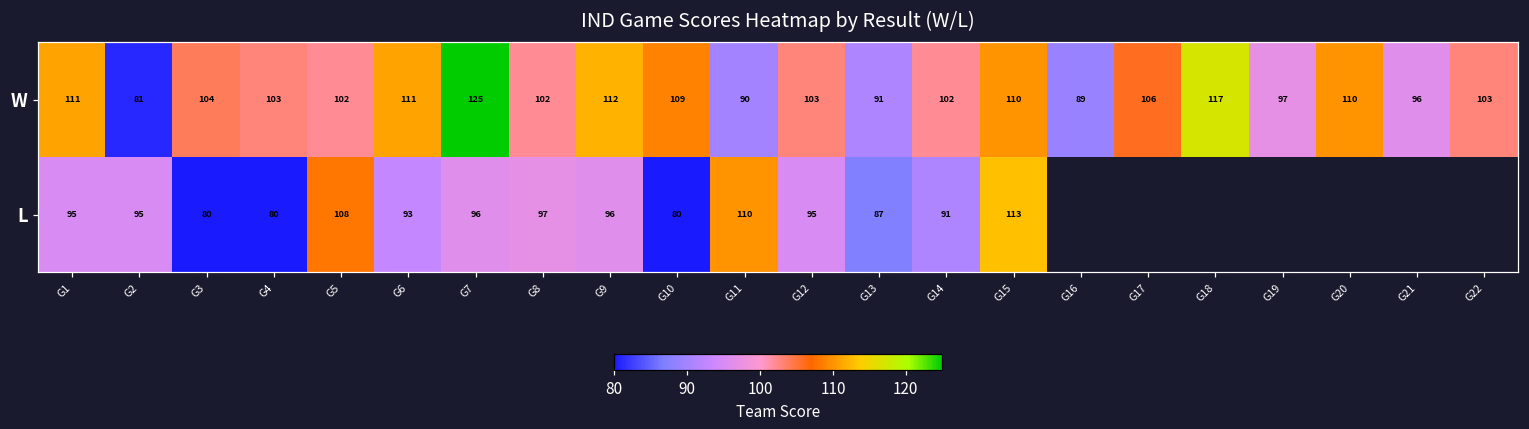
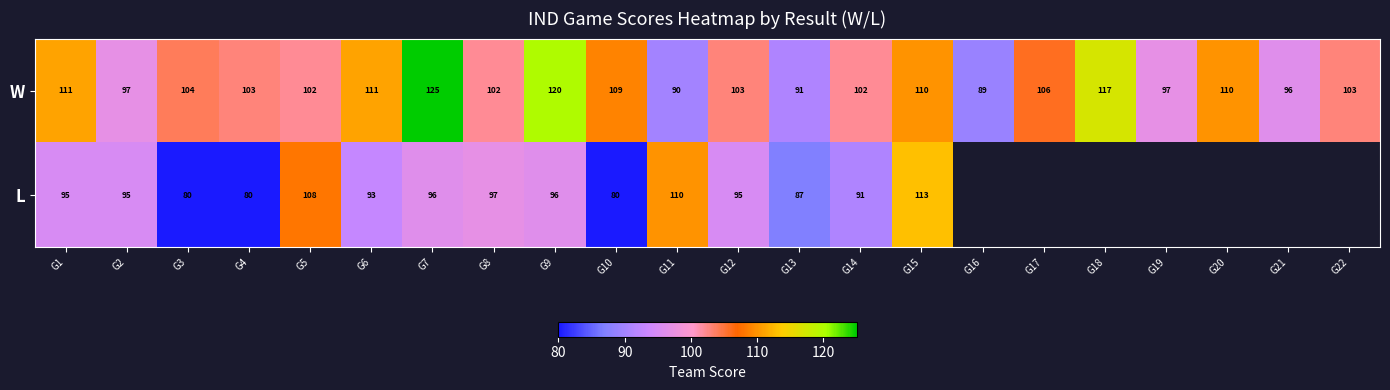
W, G2: 81 -> 97
W, G9: 112 -> 120
